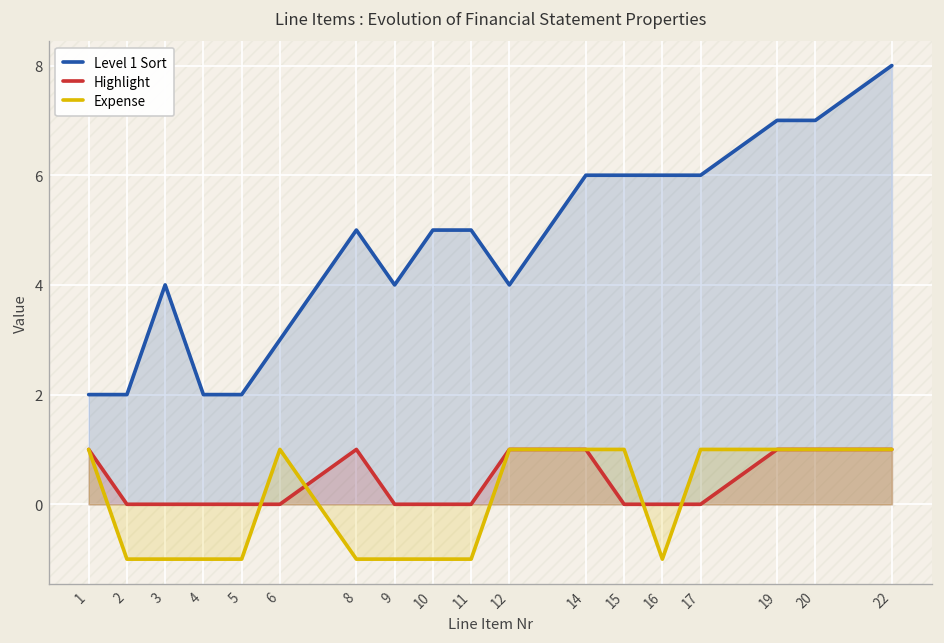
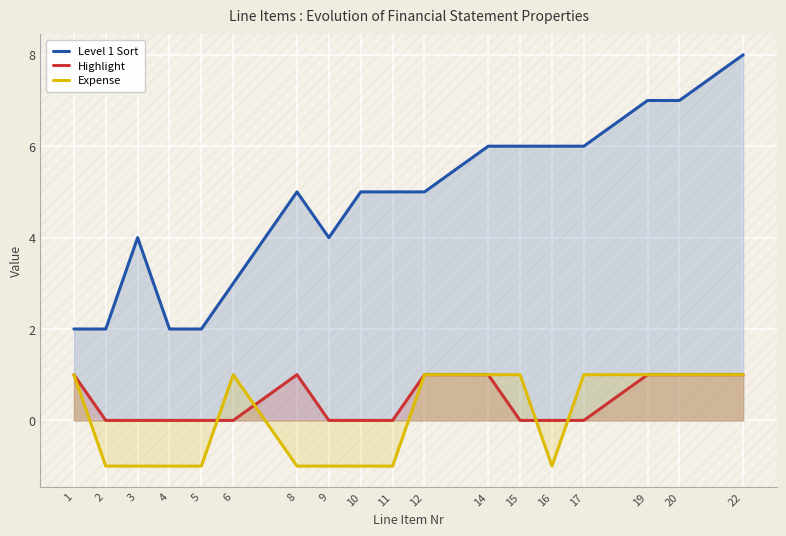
Level 1 Sort, 12: 4 -> 5
